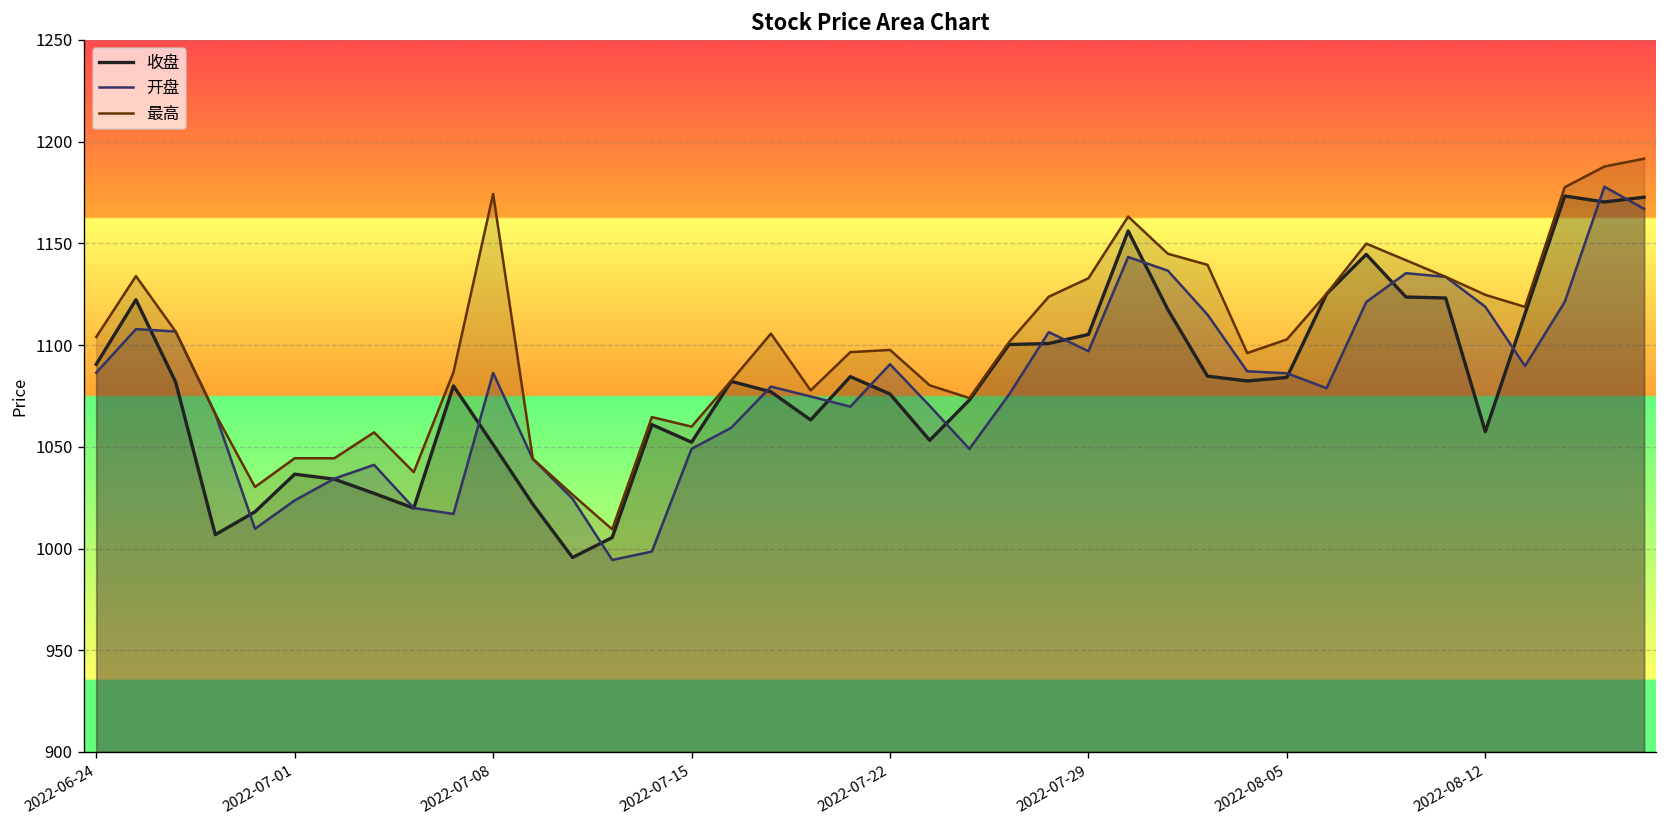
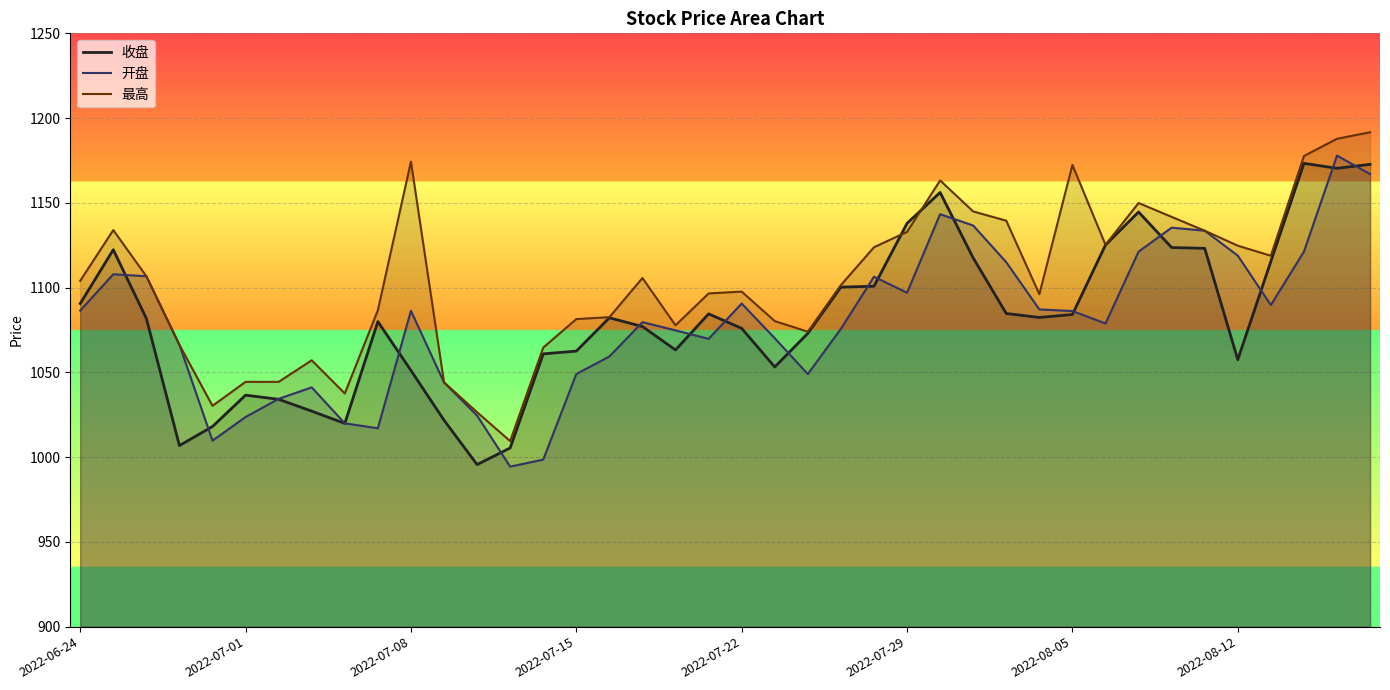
收盘, 2022-07-15: 1052 -> 1063
最高, 2022-07-15: 1060 -> 1081
收盘, 2022-07-29: 1105 -> 1138
最高, 2022-08-05: 1103 -> 1172
